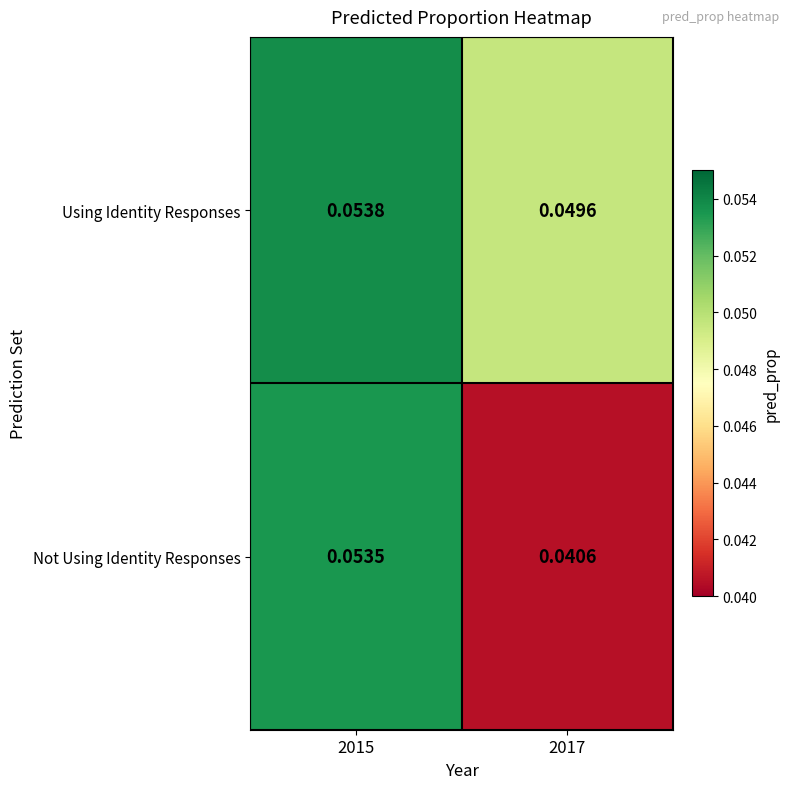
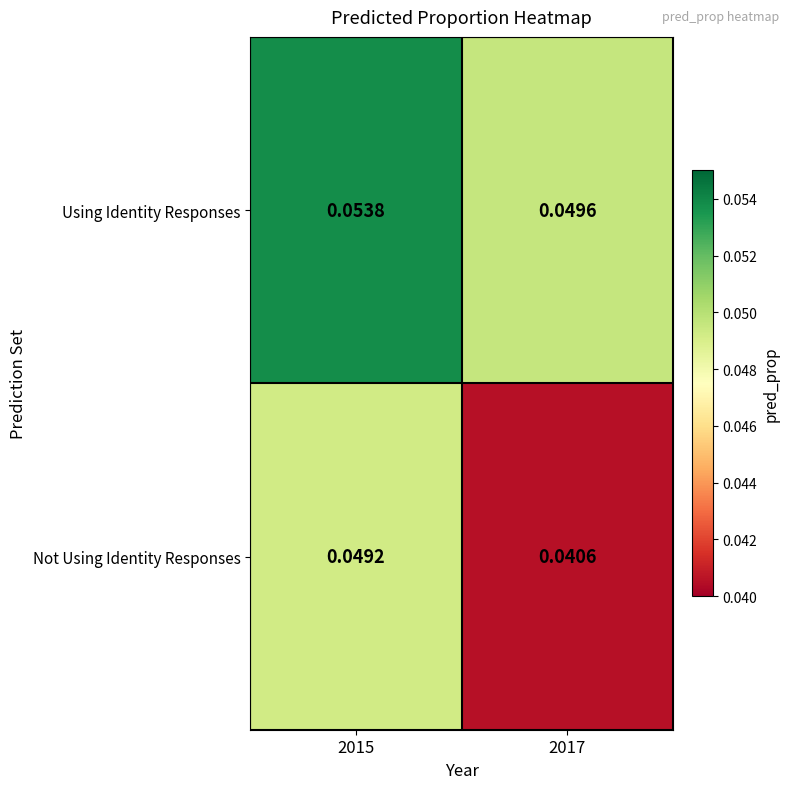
Not Using Identity Responses, 2015: 0.0535 -> 0.0492
